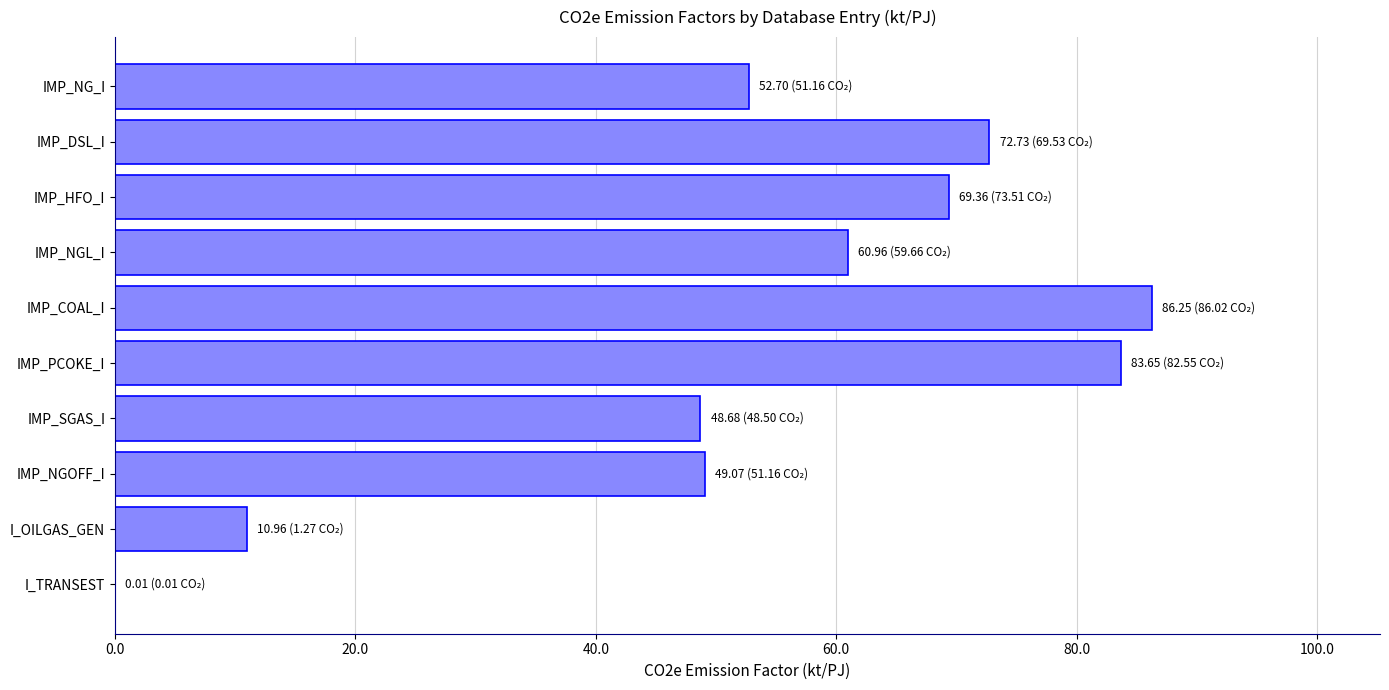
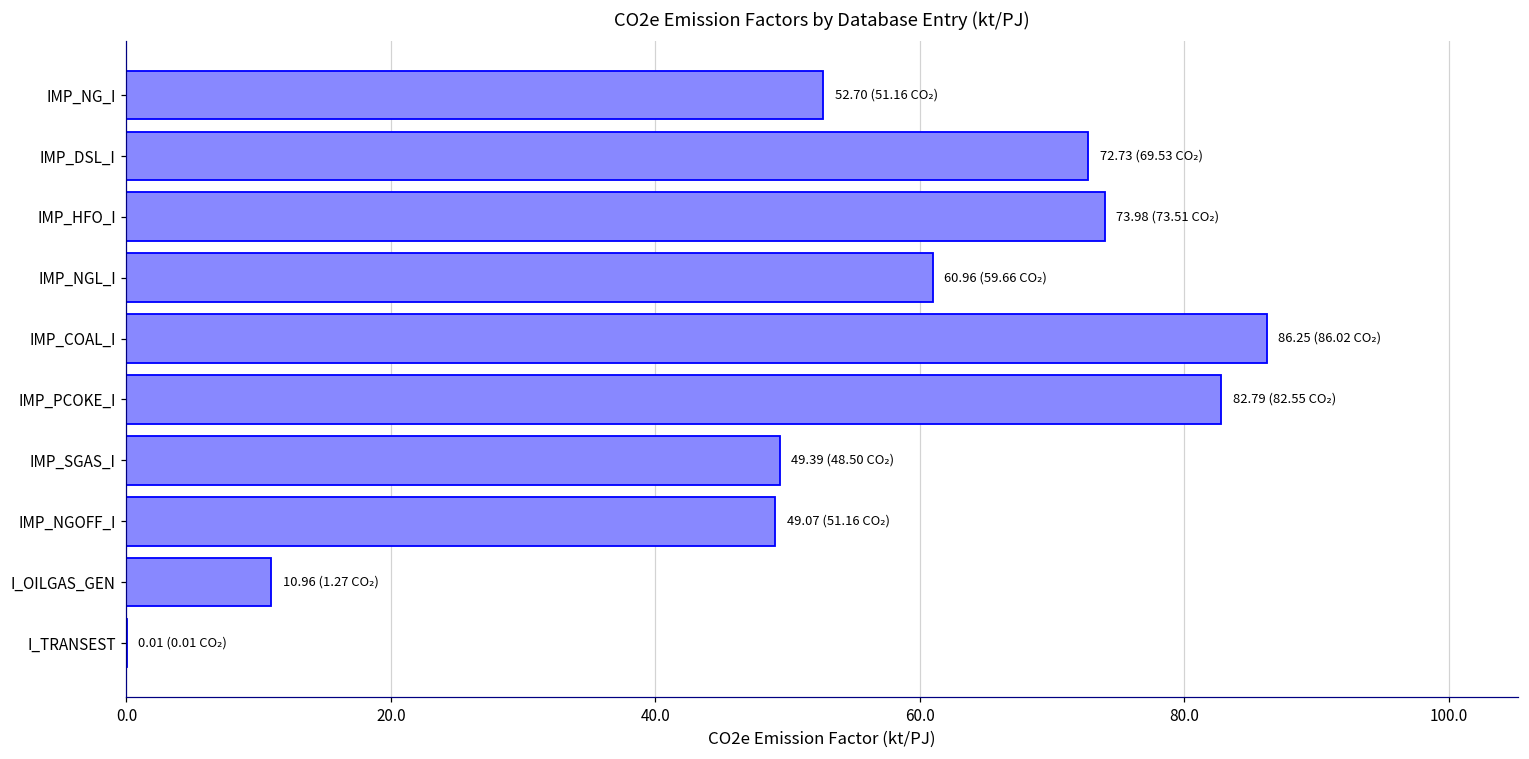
IMP_HFO_I: 69.36 -> 73.98
IMP_PCOKE_I: 83.65 -> 82.79
IMP_SGAS_I: 48.68 -> 49.39
